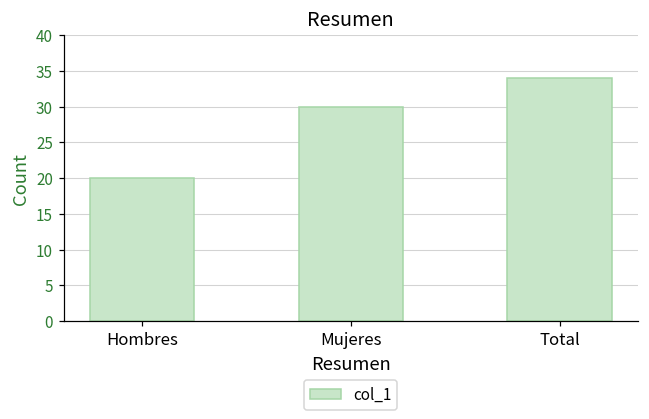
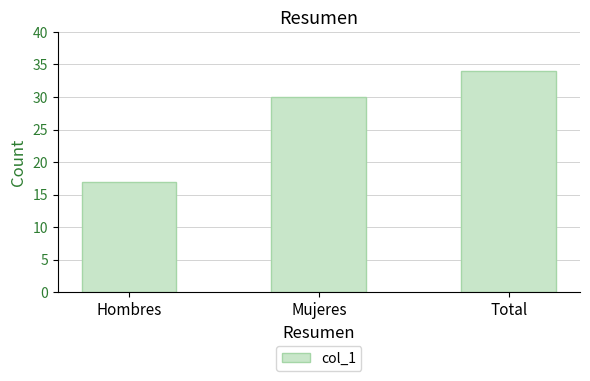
Hombres: 20 -> 17
